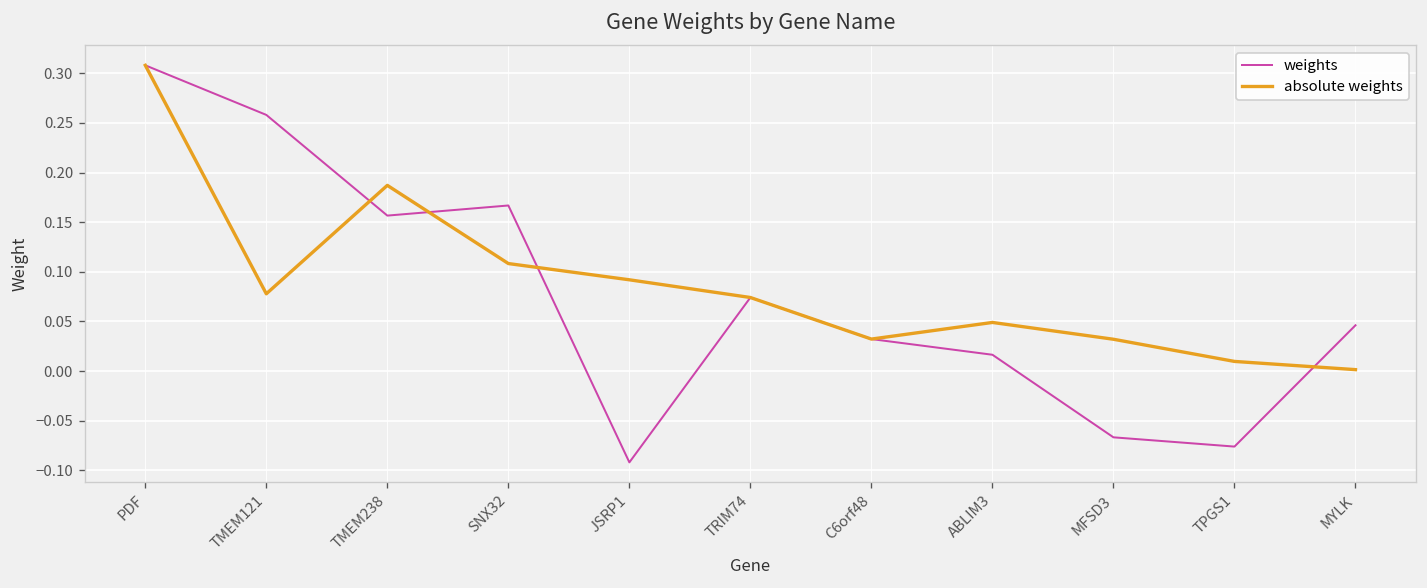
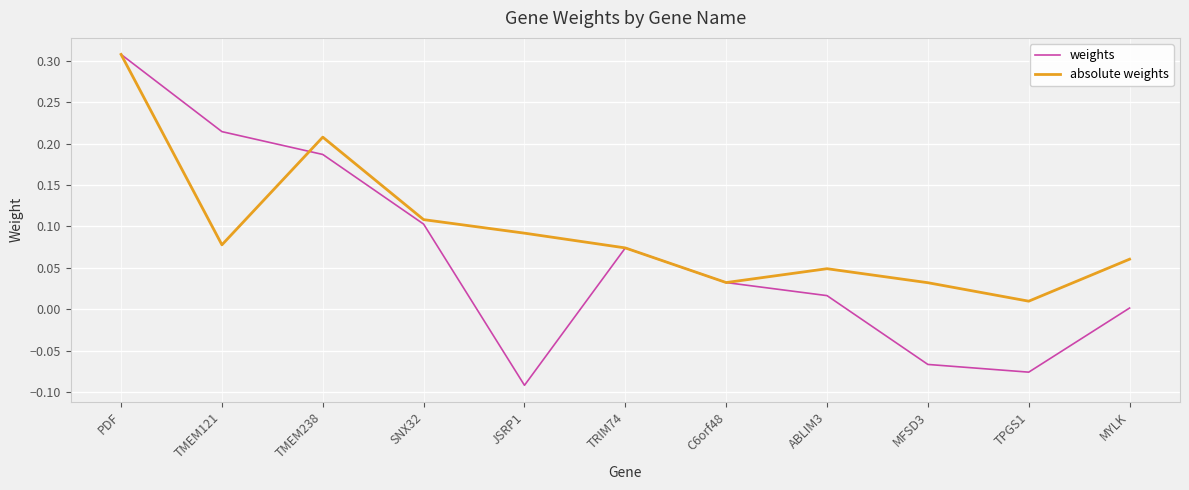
weights, TMEM121: 0.26 -> 0.21
weights, TMEM238: 0.16 -> 0.19
absolute weights, TMEM238: 0.19 -> 0.21
weights, SNX32: 0.17 -> 0.10
weights, MYLK: 0.05 -> 0.00
absolute weights, MYLK: 0.00 -> 0.06
